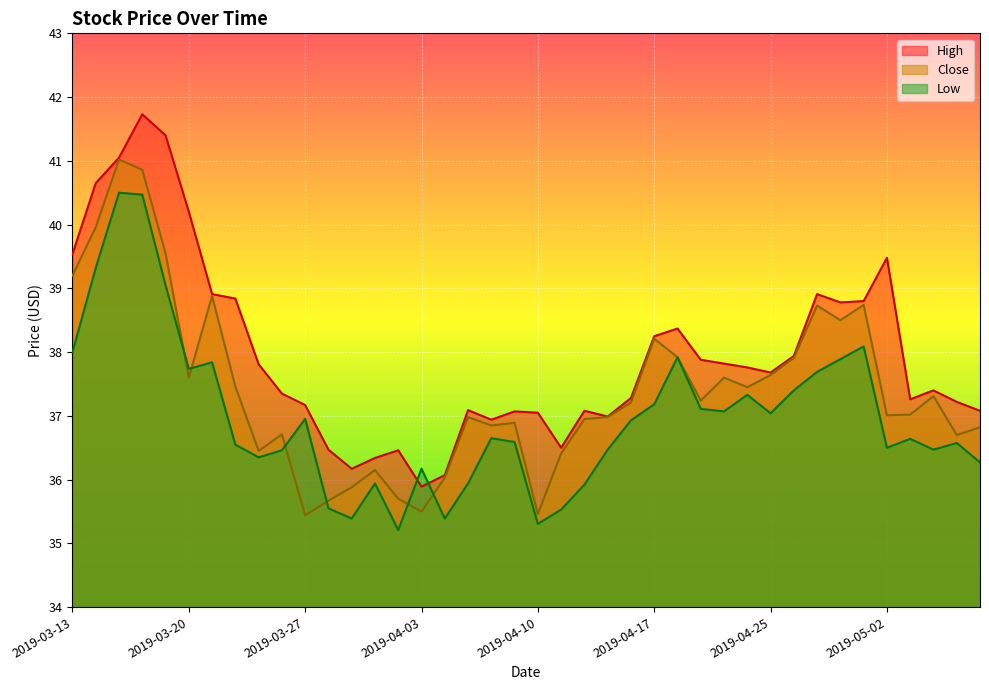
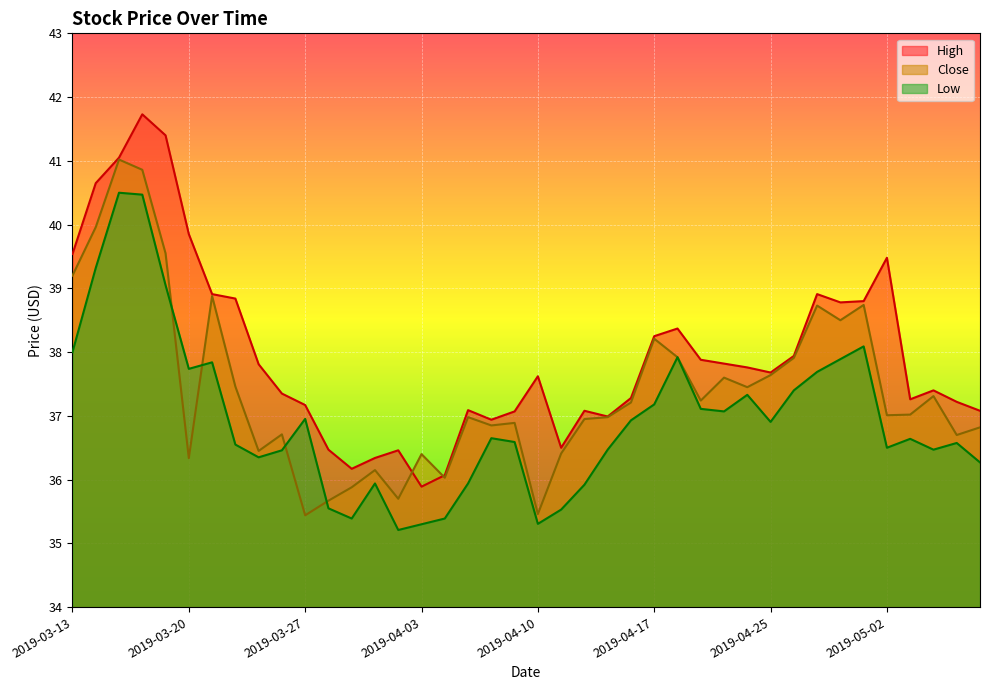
High, 2019-03-20: 40.2 -> 39.9
Close, 2019-03-20: 37.6 -> 36.3
Close, 2019-04-03: 35.5 -> 36.4
Low, 2019-04-03: 36.2 -> 35.3
High, 2019-04-10: 37.0 -> 37.6
Low, 2019-04-25: 37.0 -> 36.9
